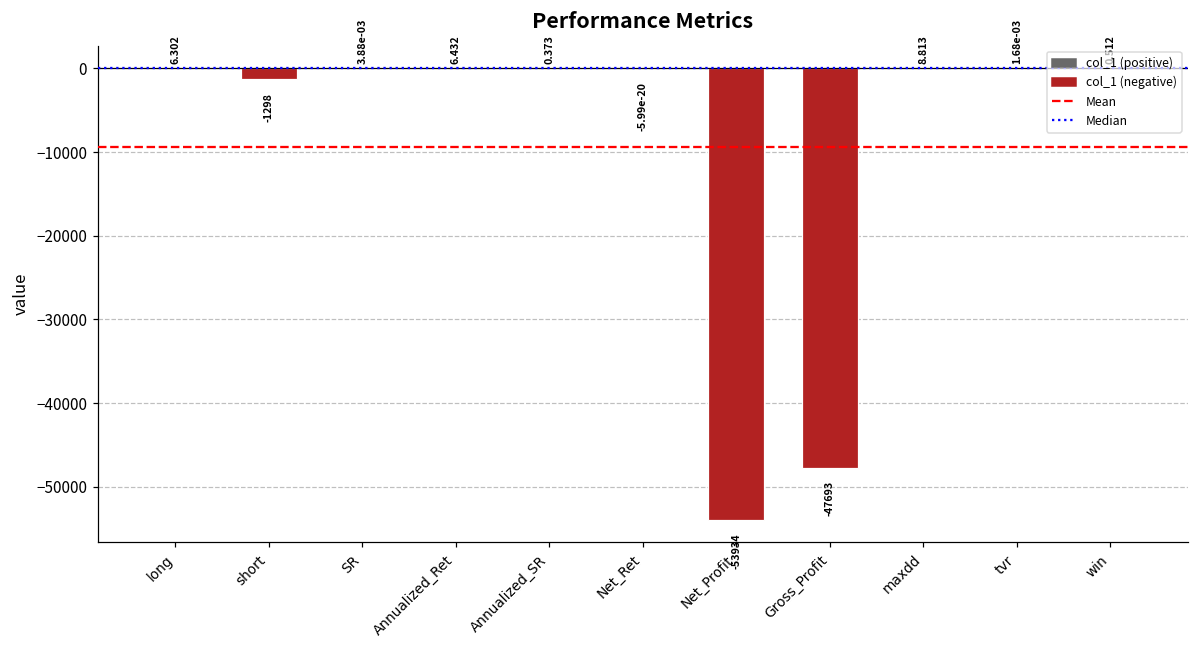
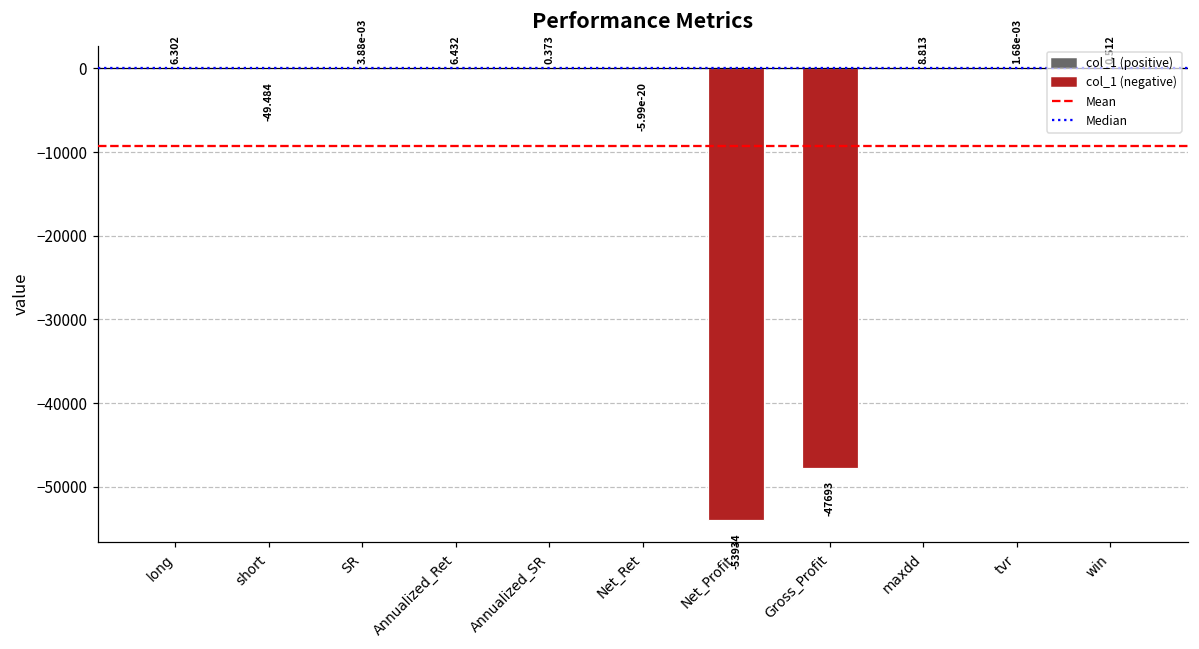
short: -1298 -> -49.484
